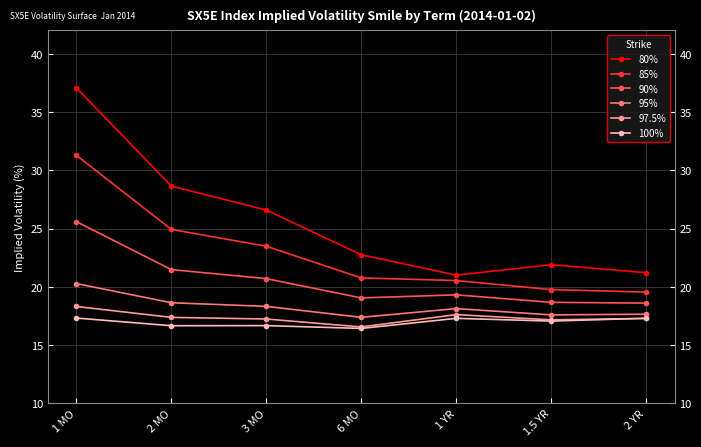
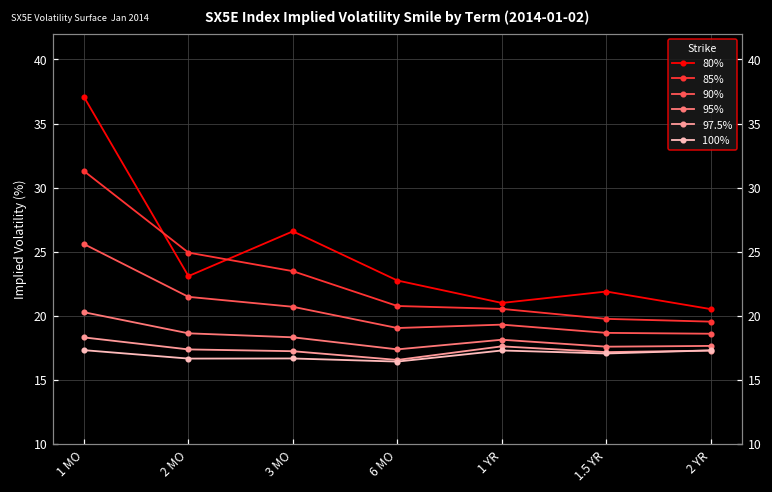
80%, 2 MO: 28.6 -> 23.1
80%, 2 YR: 21.2 -> 20.5
